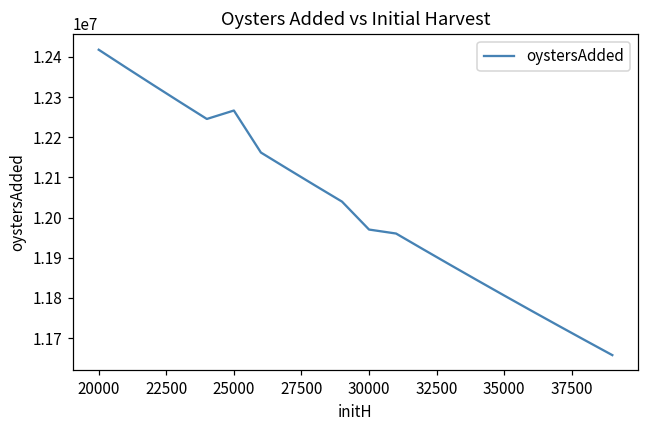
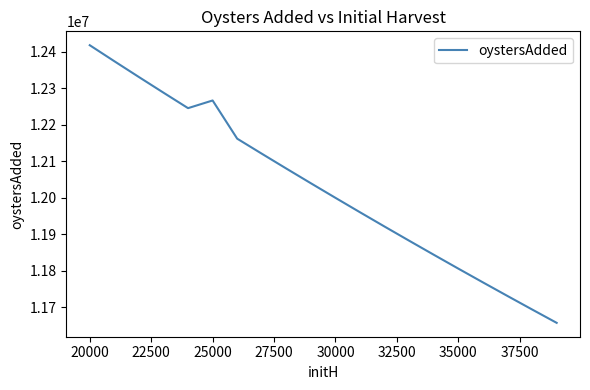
30000: 11970000 -> 12000000
